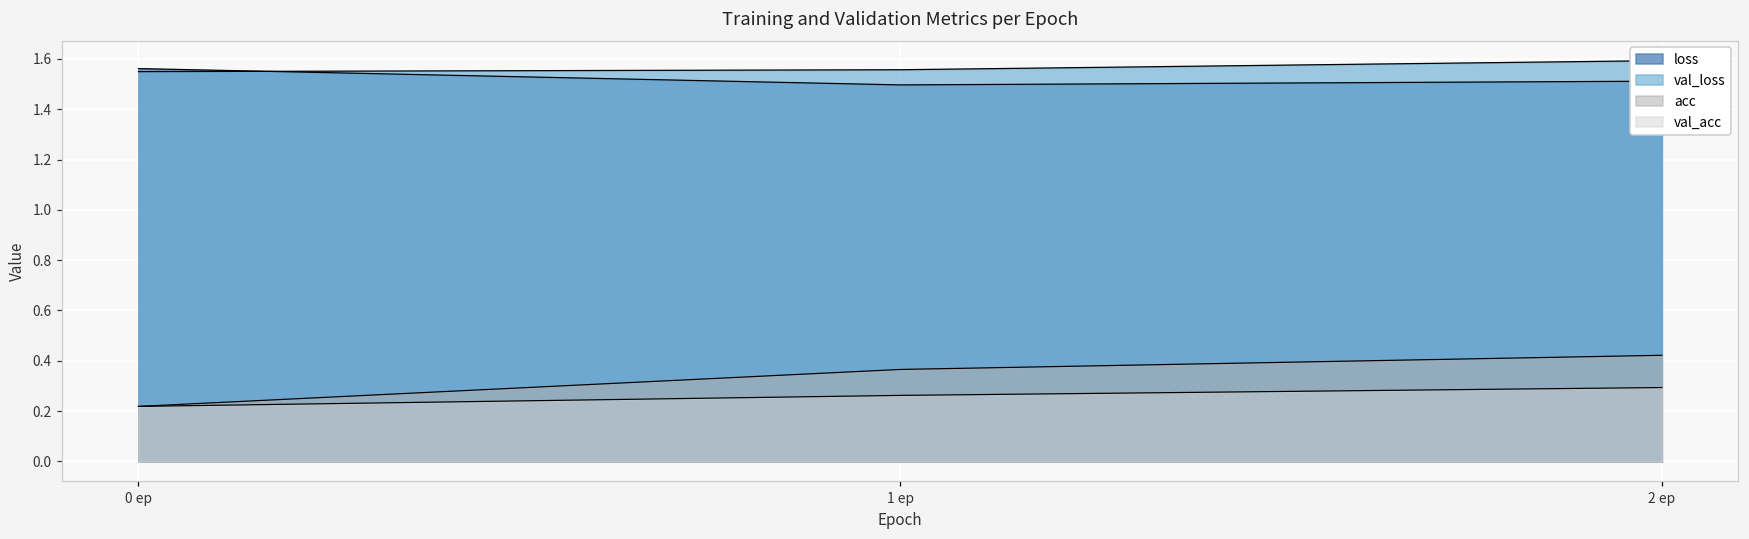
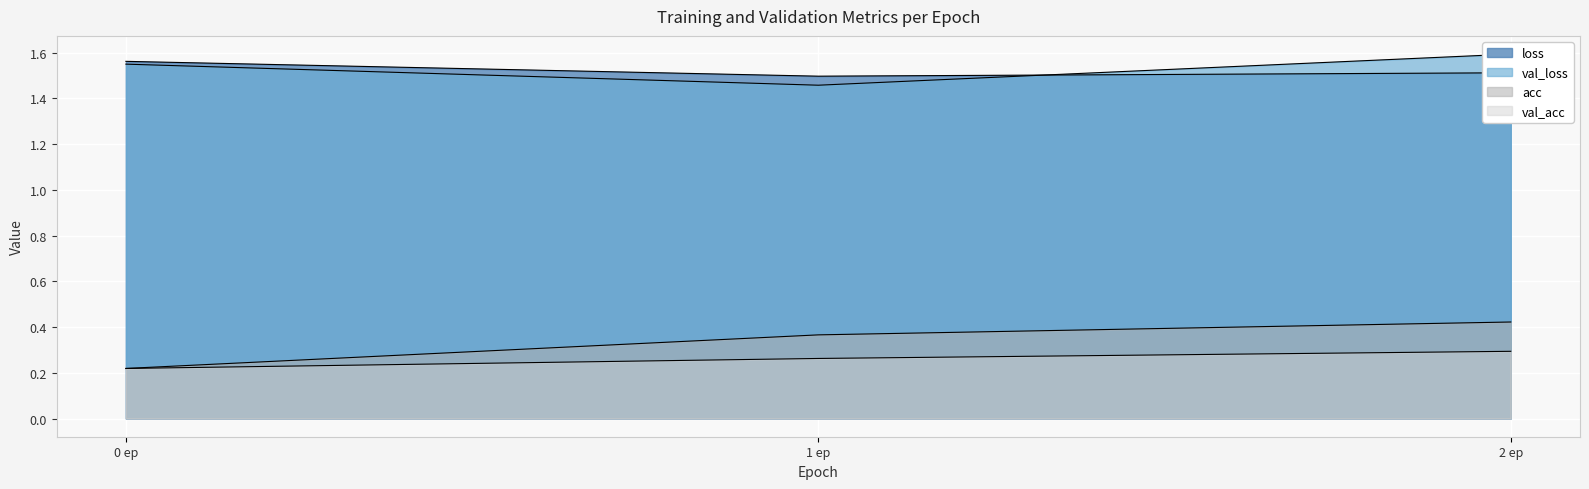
val_loss, 1 ep: 1.56 -> 1.46
